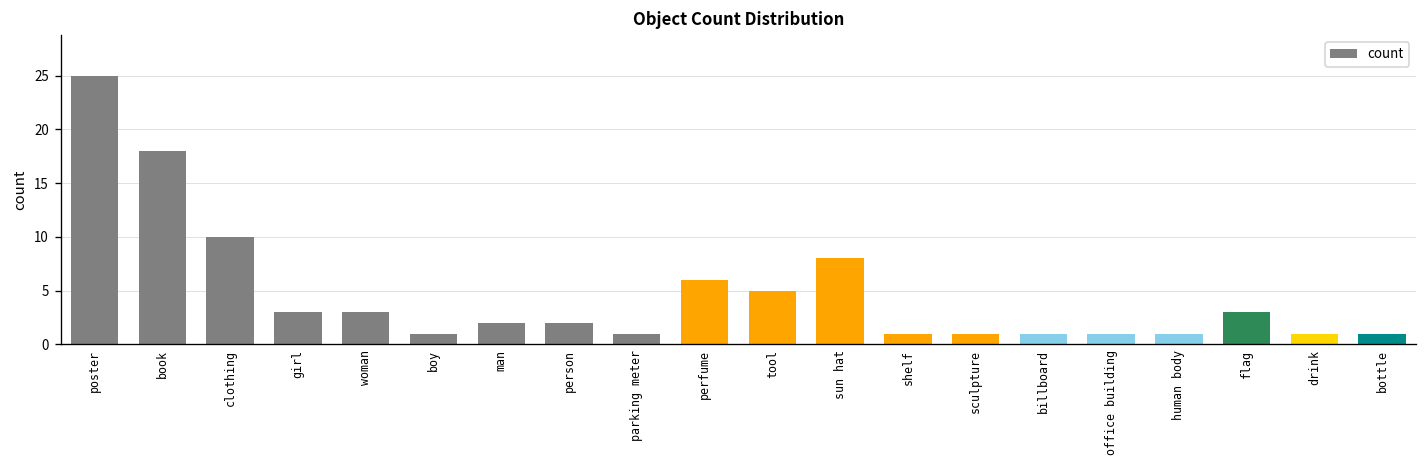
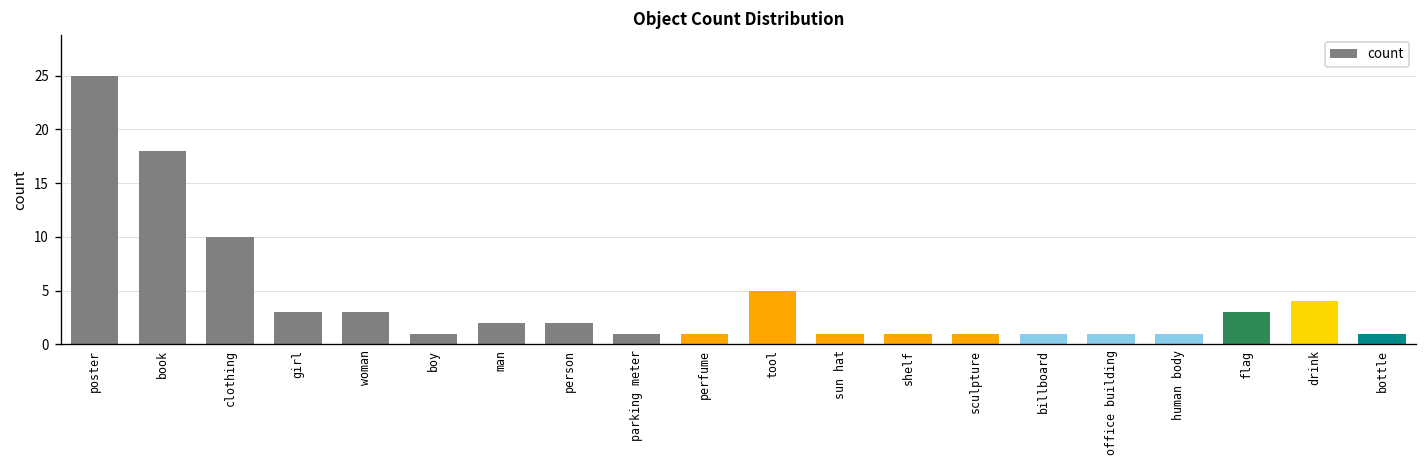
perfume: 6 -> 1
sun hat: 8 -> 1
drink: 1 -> 4
